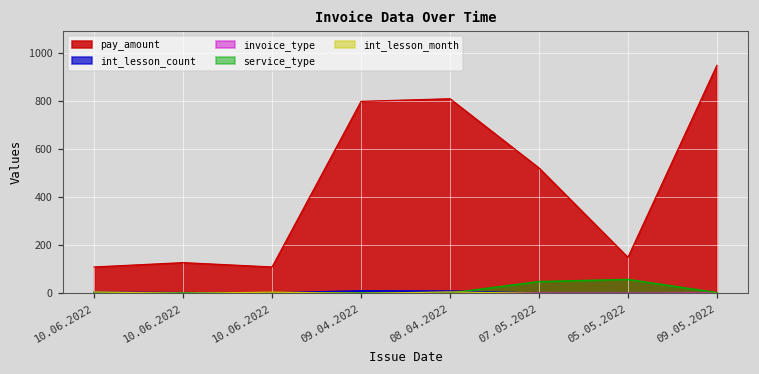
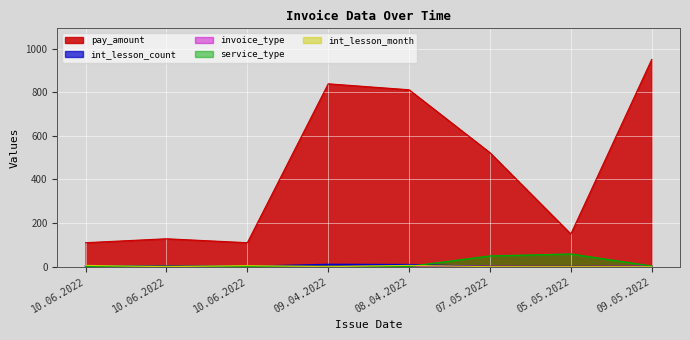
pay_amount, 09.04.2022: 800 -> 840
